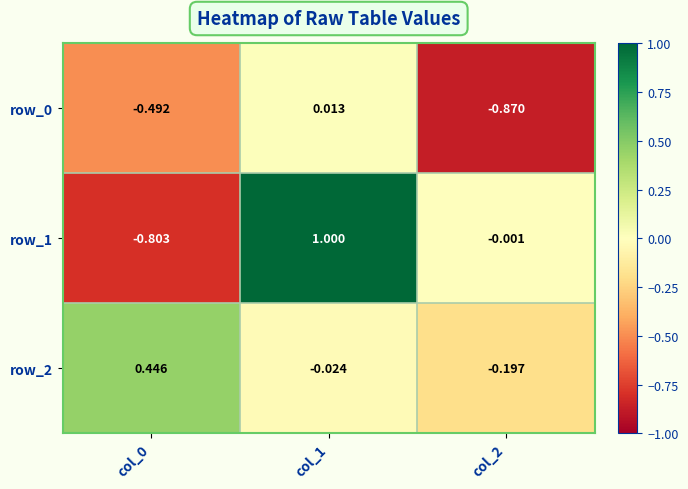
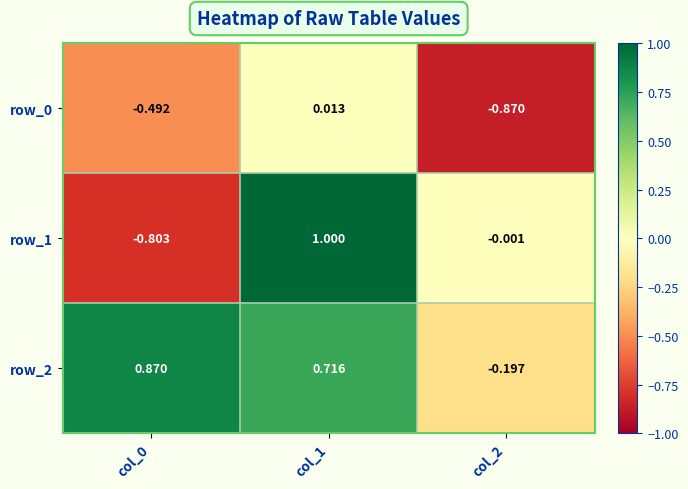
row_2, col_0: 0.446 -> 0.870
row_2, col_1: -0.024 -> 0.716
